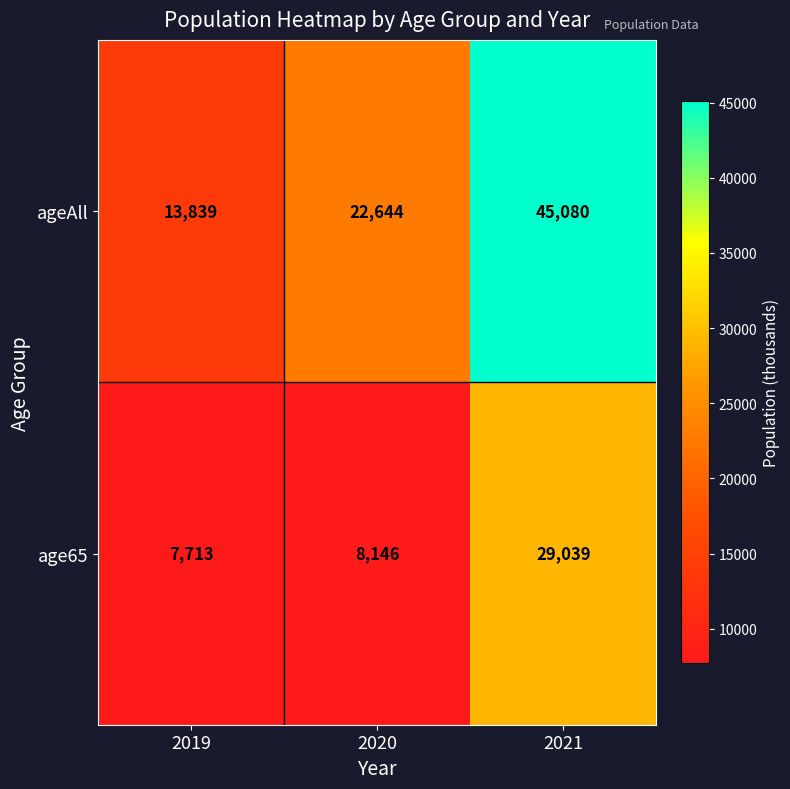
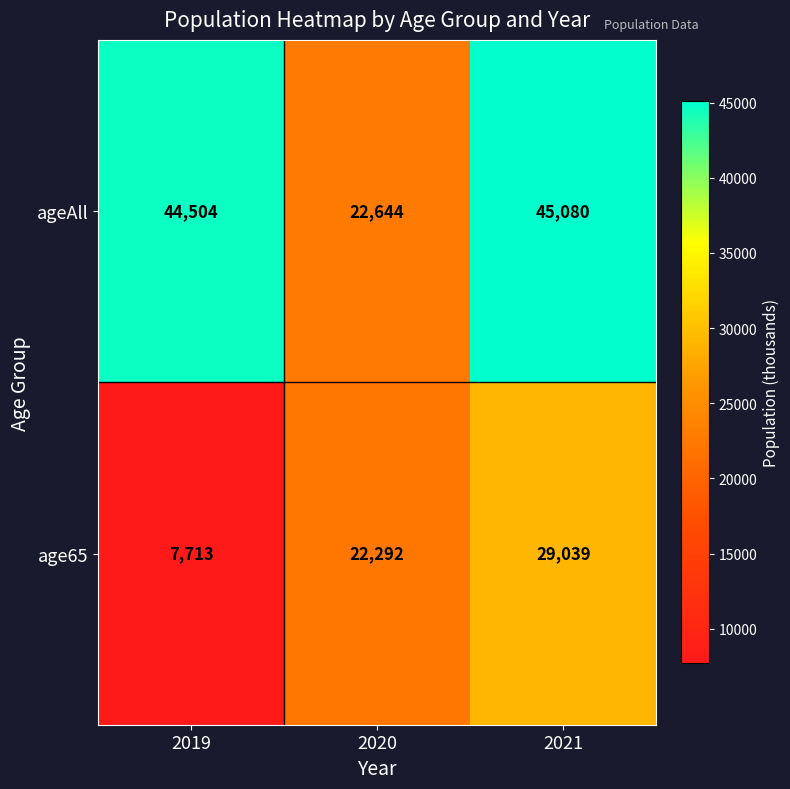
ageAll, 2019: 13,839 -> 44,504
age65, 2020: 8,146 -> 22,292
